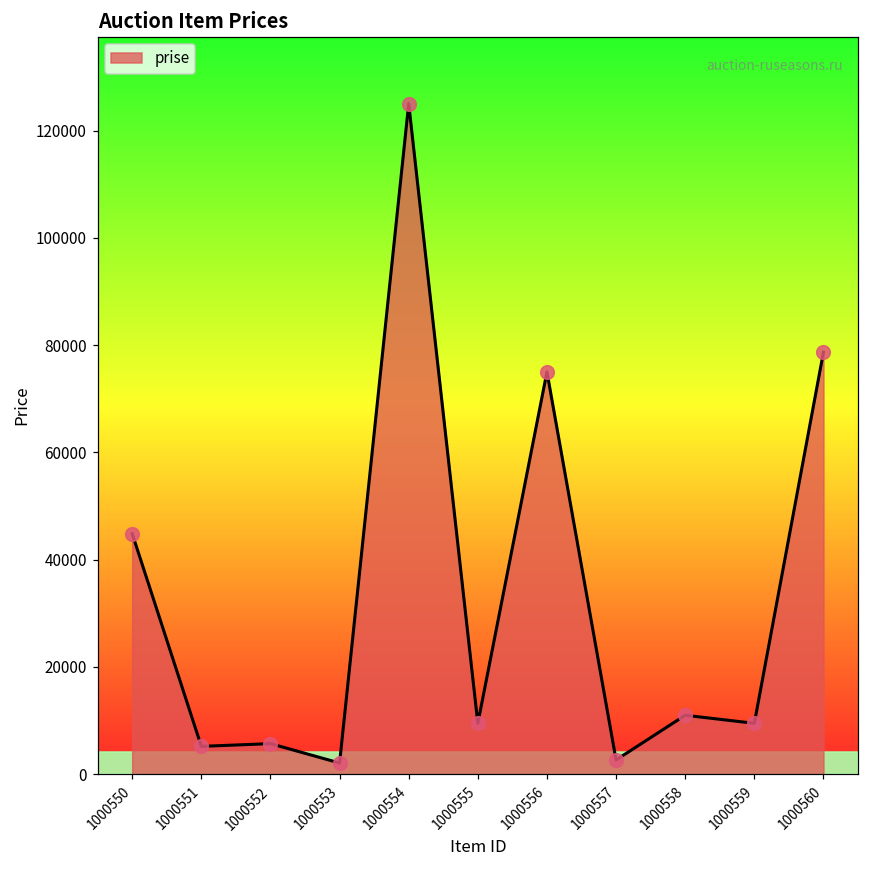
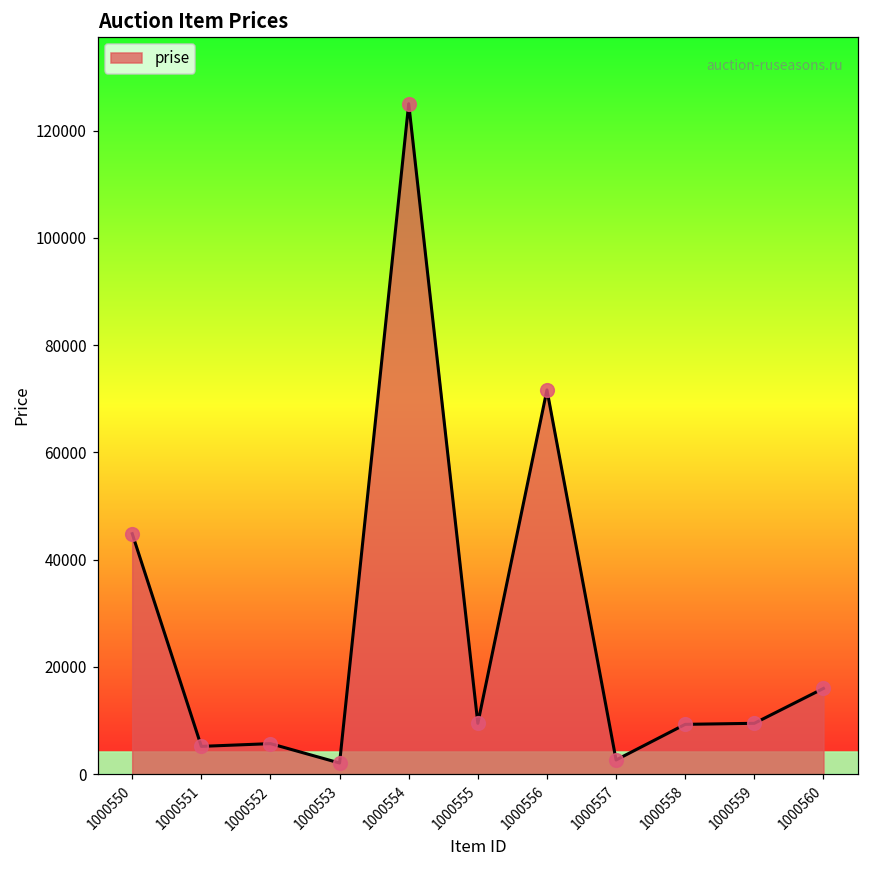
1000556: 75000 -> 72000
1000558: 11000 -> 9000
1000560: 79000 -> 16000
